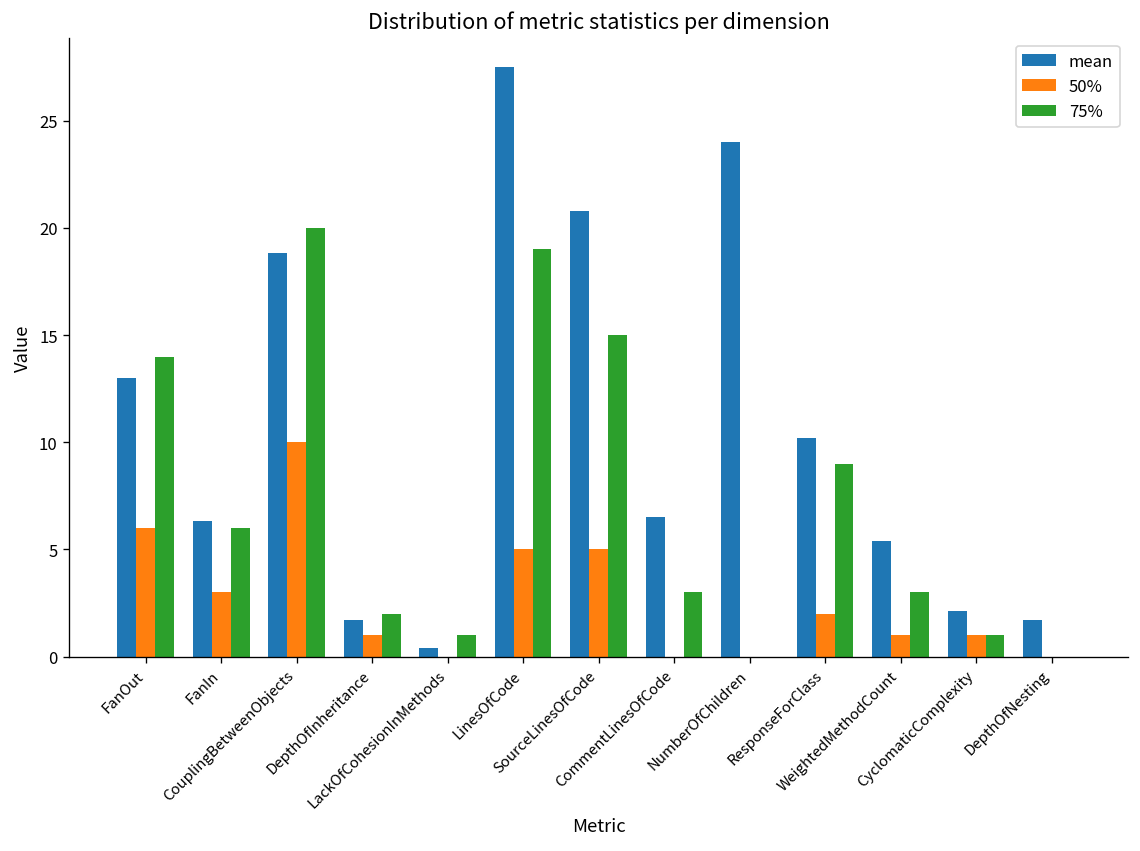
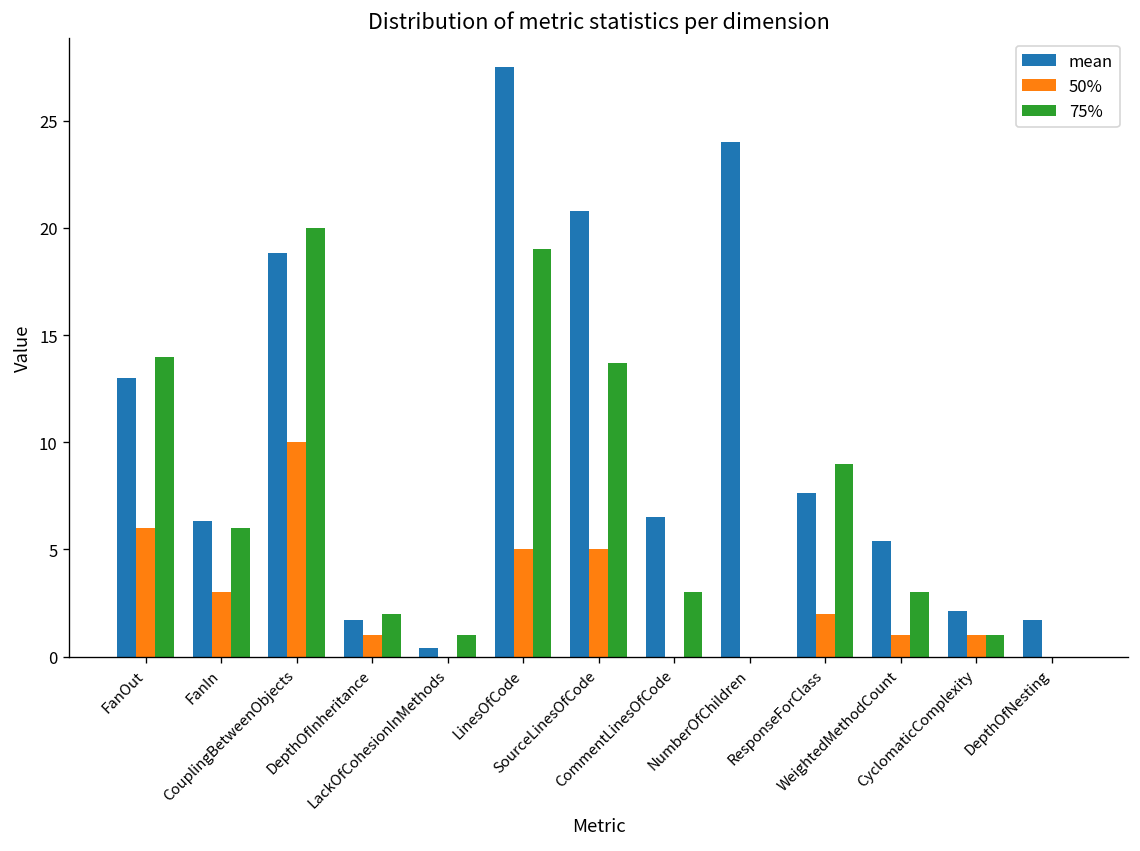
75%, SourceLinesOfCode: 15.0 -> 13.7
mean, ResponseForClass: 10.2 -> 7.6
